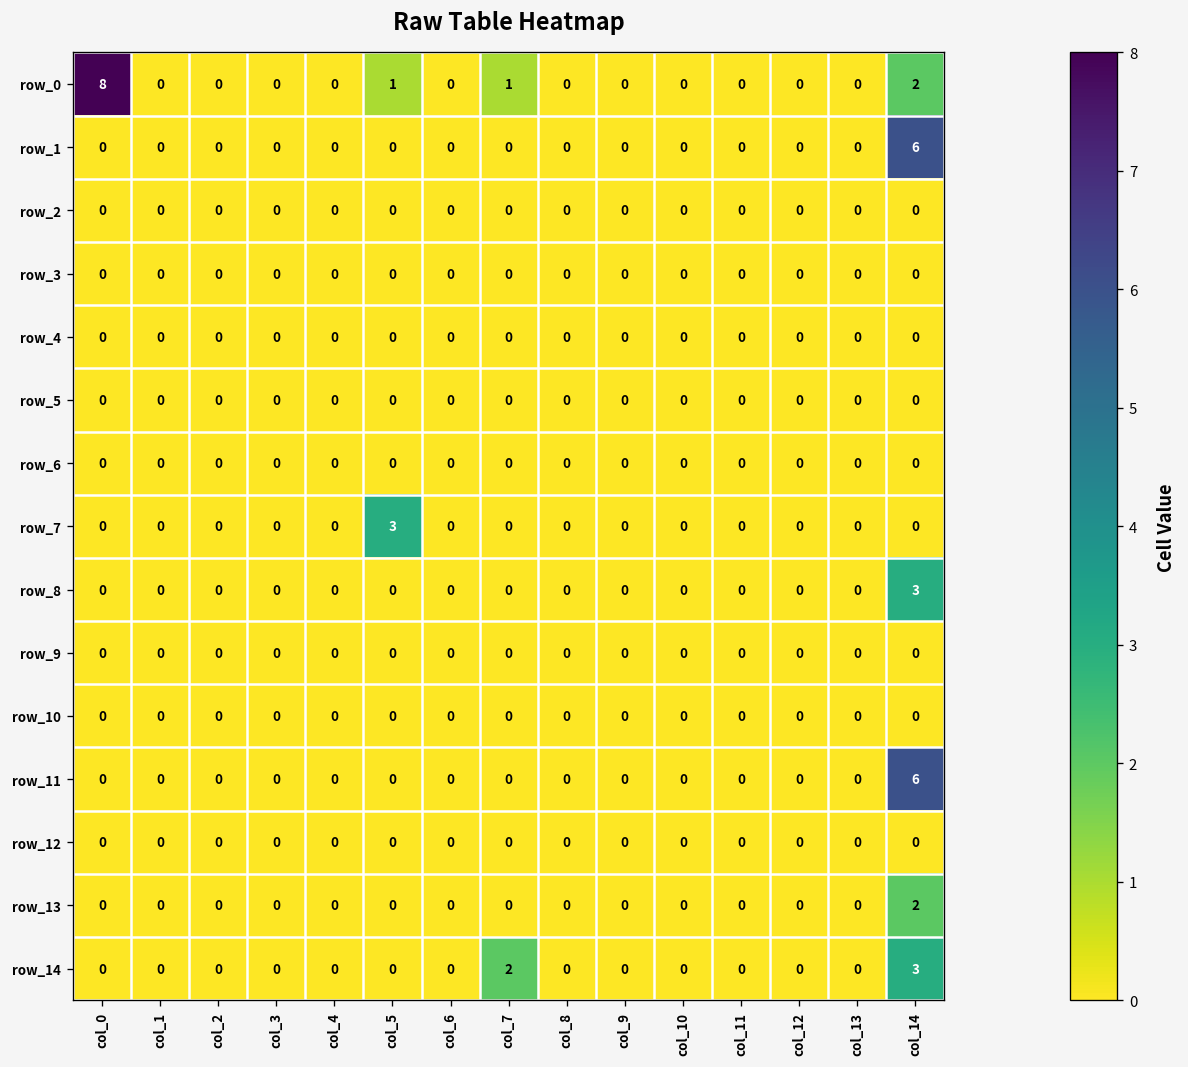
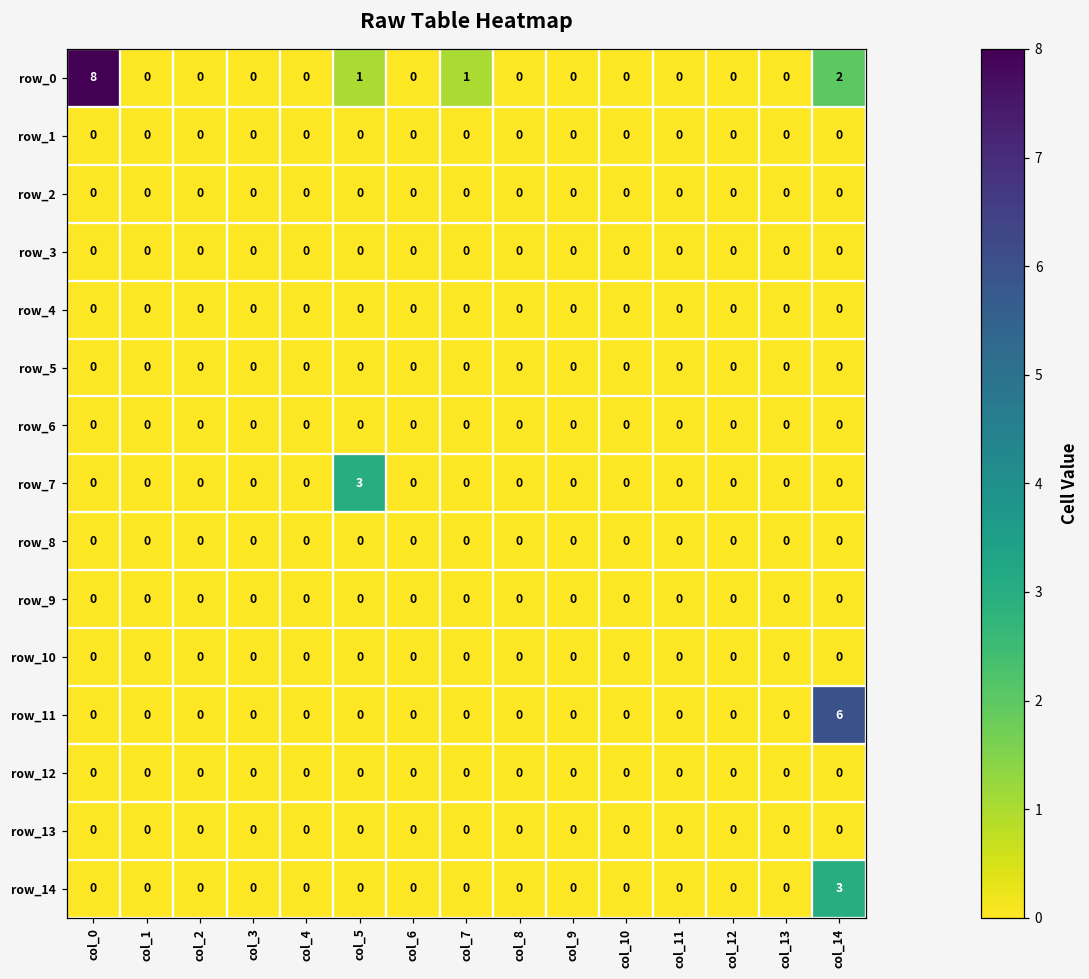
row_1, col_14: 6 -> 0
row_8, col_14: 3 -> 0
row_13, col_14: 2 -> 0
row_14, col_7: 2 -> 0
